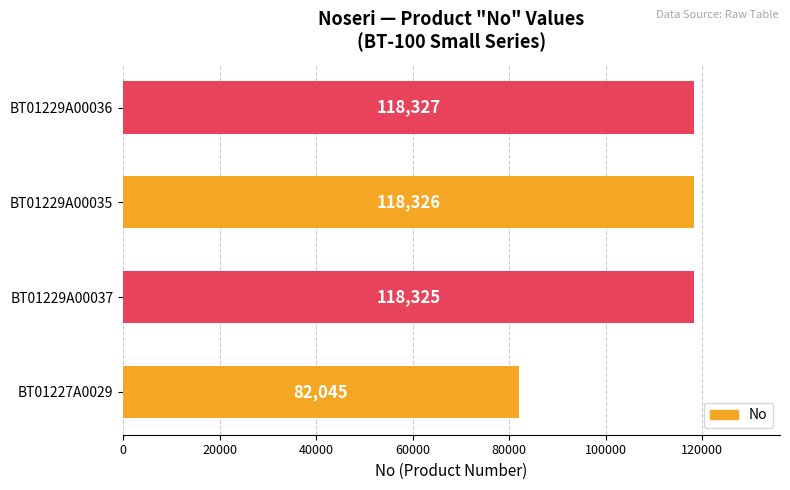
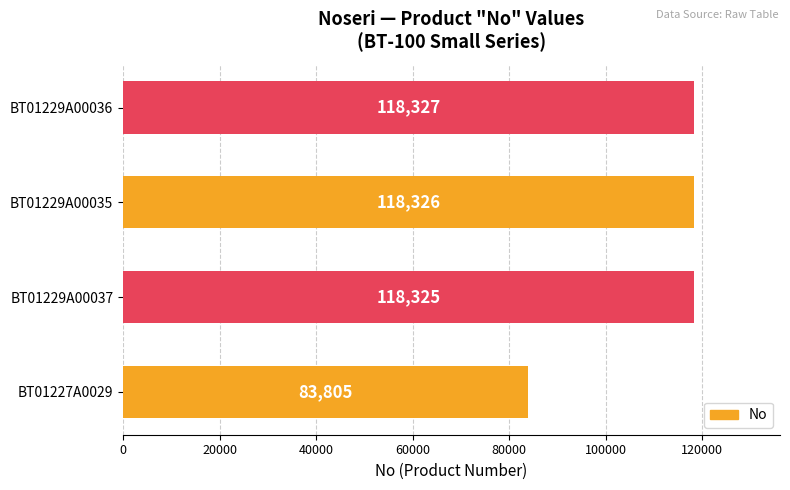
BT01227A0029: 82,045 -> 83,805
